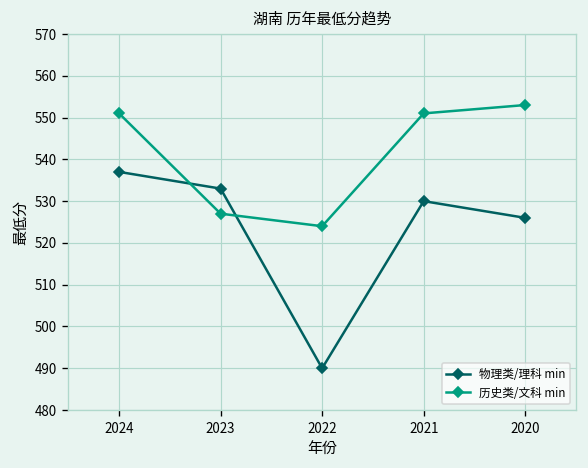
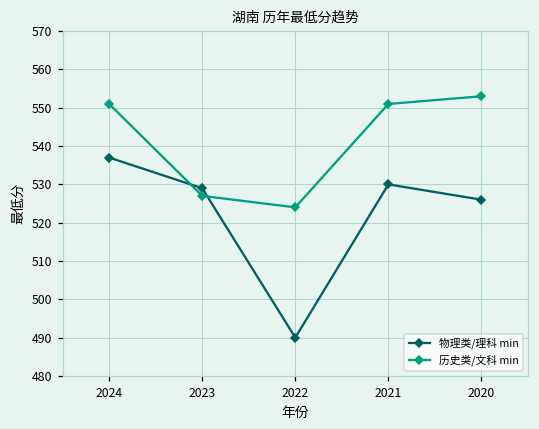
物理类/理科 min, 2023: 533 -> 529
